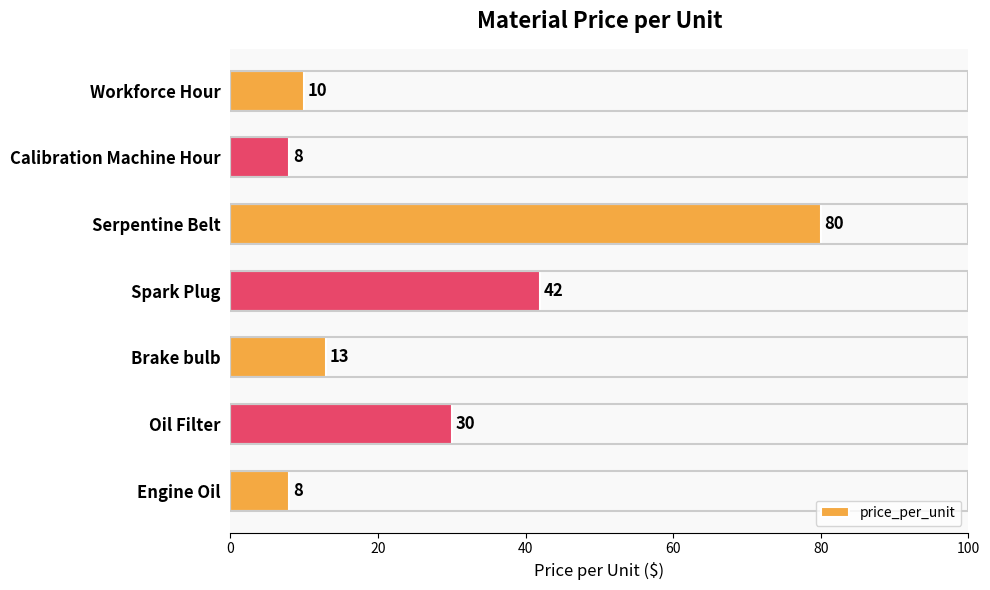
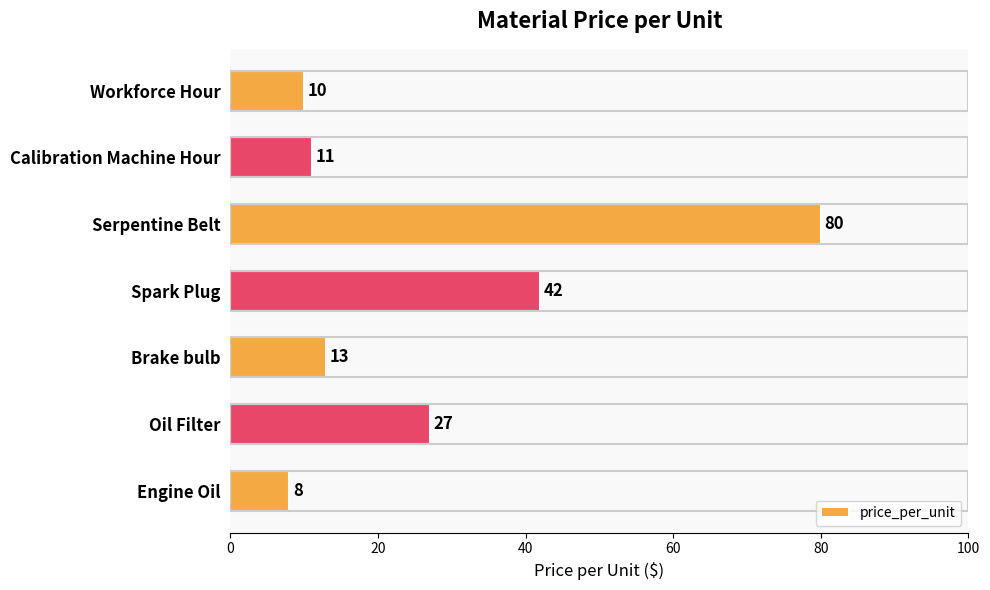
Calibration Machine Hour: 8 -> 11
Oil Filter: 30 -> 27
